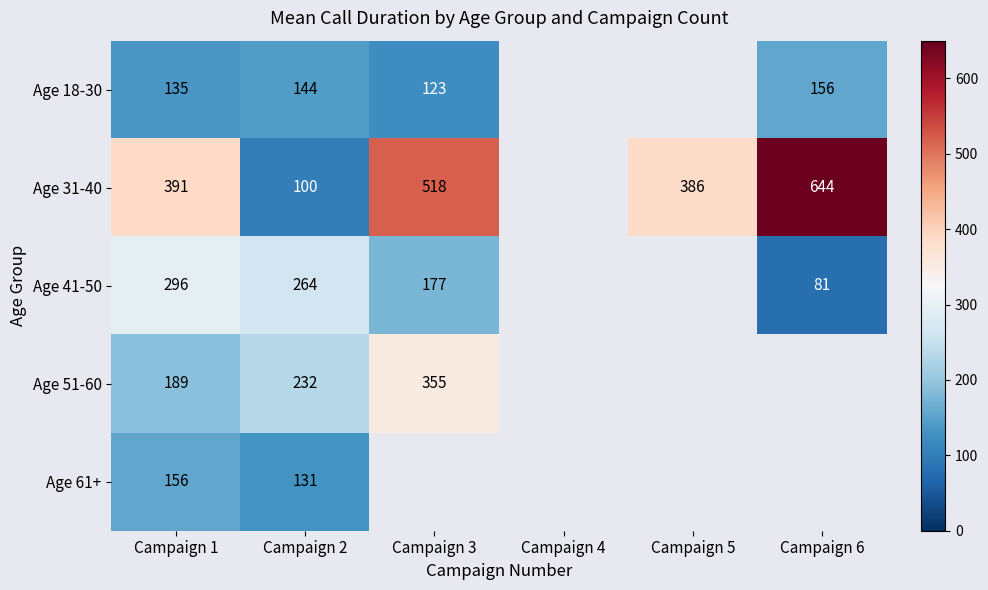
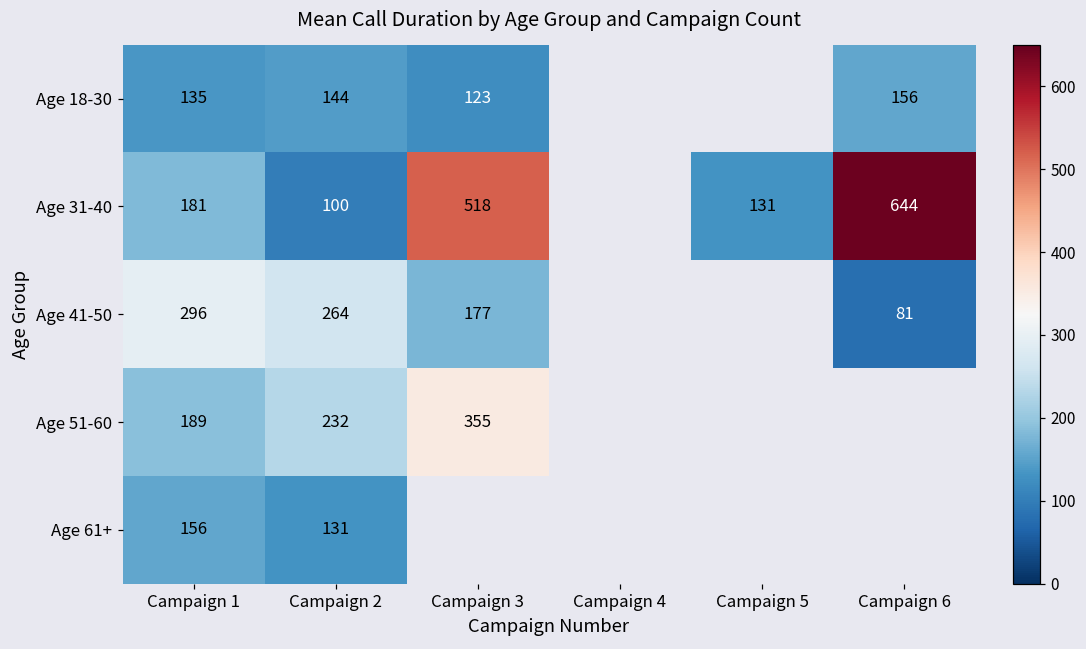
Age 31-40, Campaign 1: 391 -> 181
Age 31-40, Campaign 5: 386 -> 131
